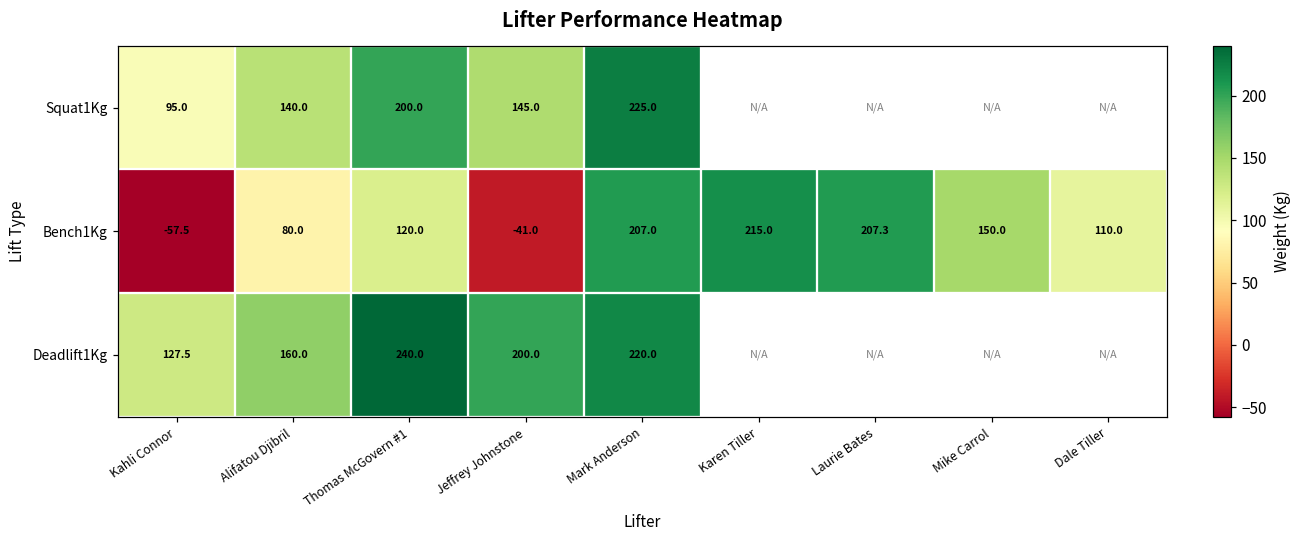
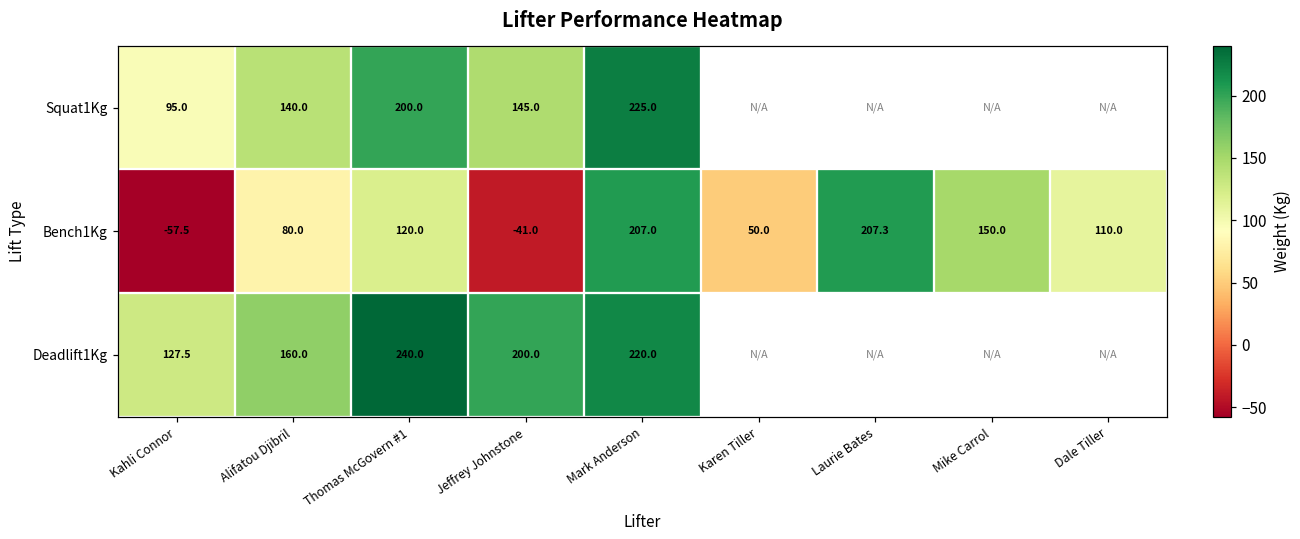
Bench1Kg, Karen Tiller: 215.0 -> 50.0
